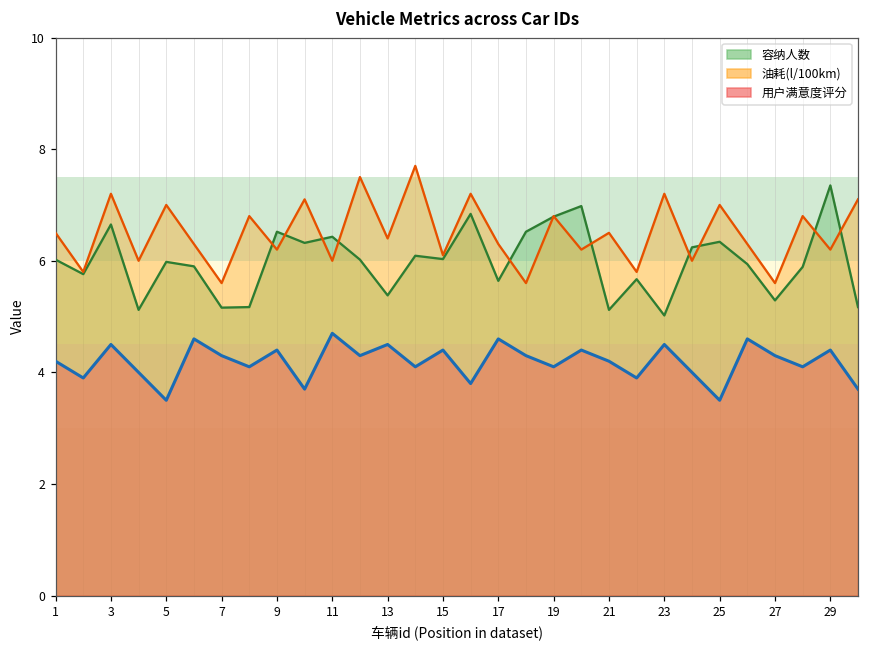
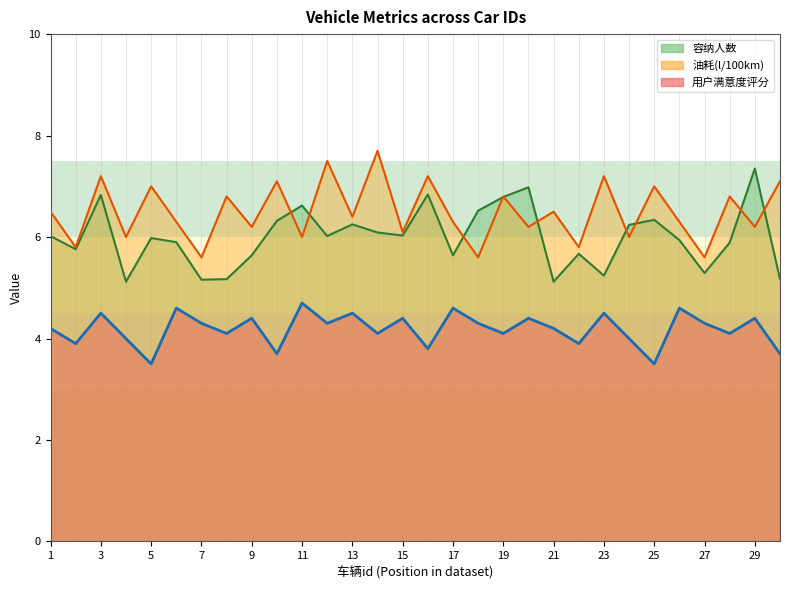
容纳人数, 3: 6.7 -> 6.8
容纳人数, 9: 6.5 -> 5.6
容纳人数, 11: 6.4 -> 6.6
容纳人数, 13: 5.4 -> 6.3
容纳人数, 23: 5.0 -> 5.2
